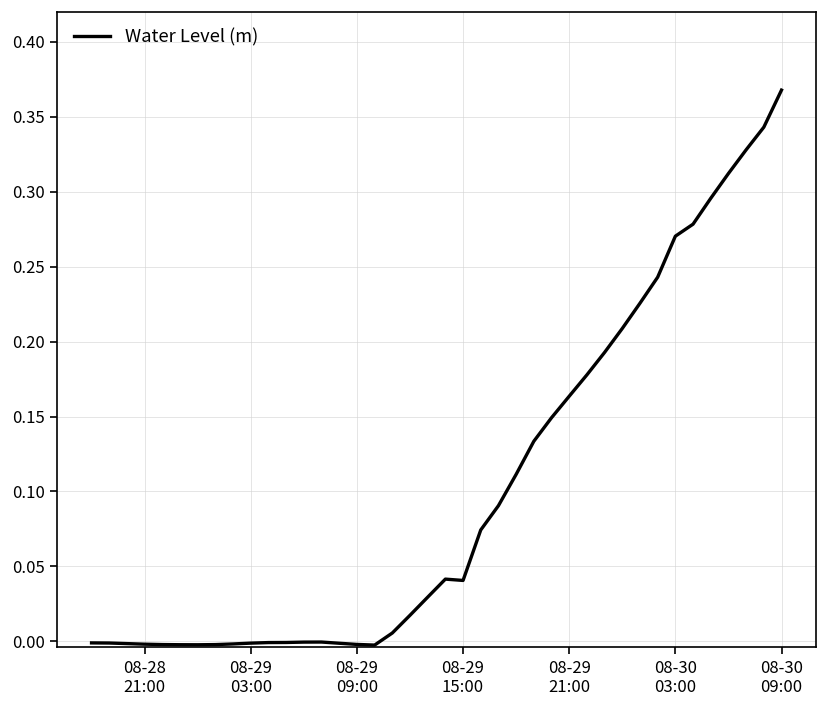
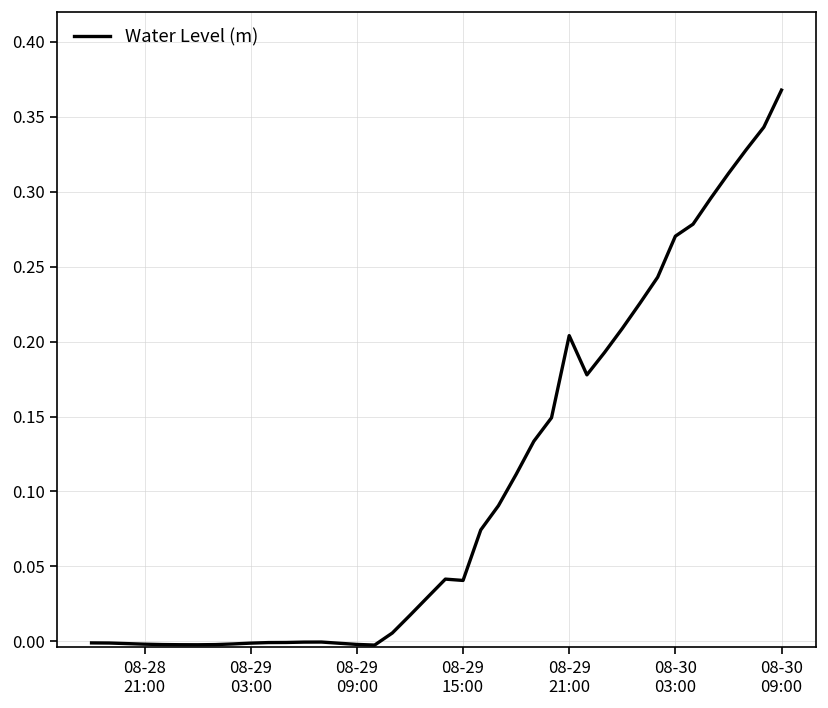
08-29 21:00: 0.164 -> 0.204
